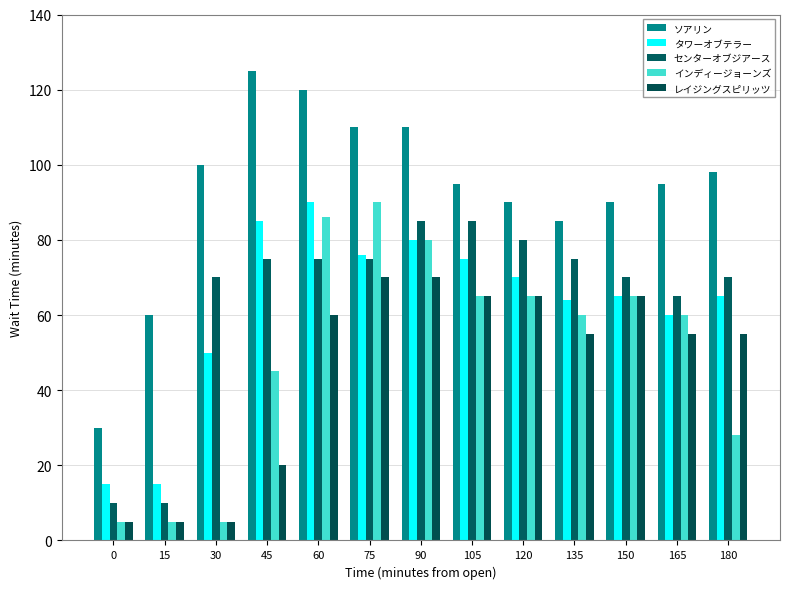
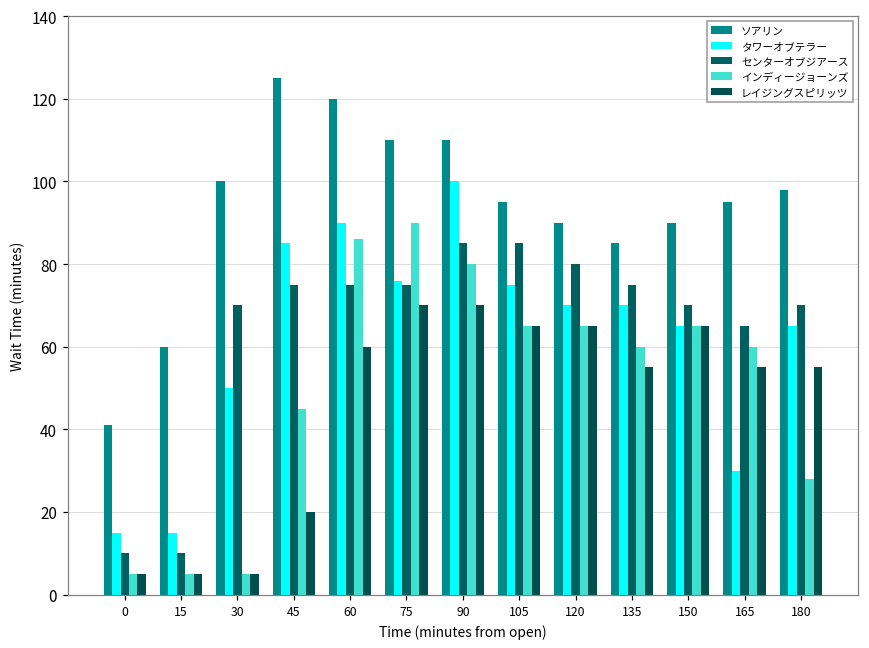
ソアリン, 0: 30 -> 41
タワーオブテラー, 90: 80 -> 100
タワーオブテラー, 135: 64 -> 70
タワーオブテラー, 165: 60 -> 30
